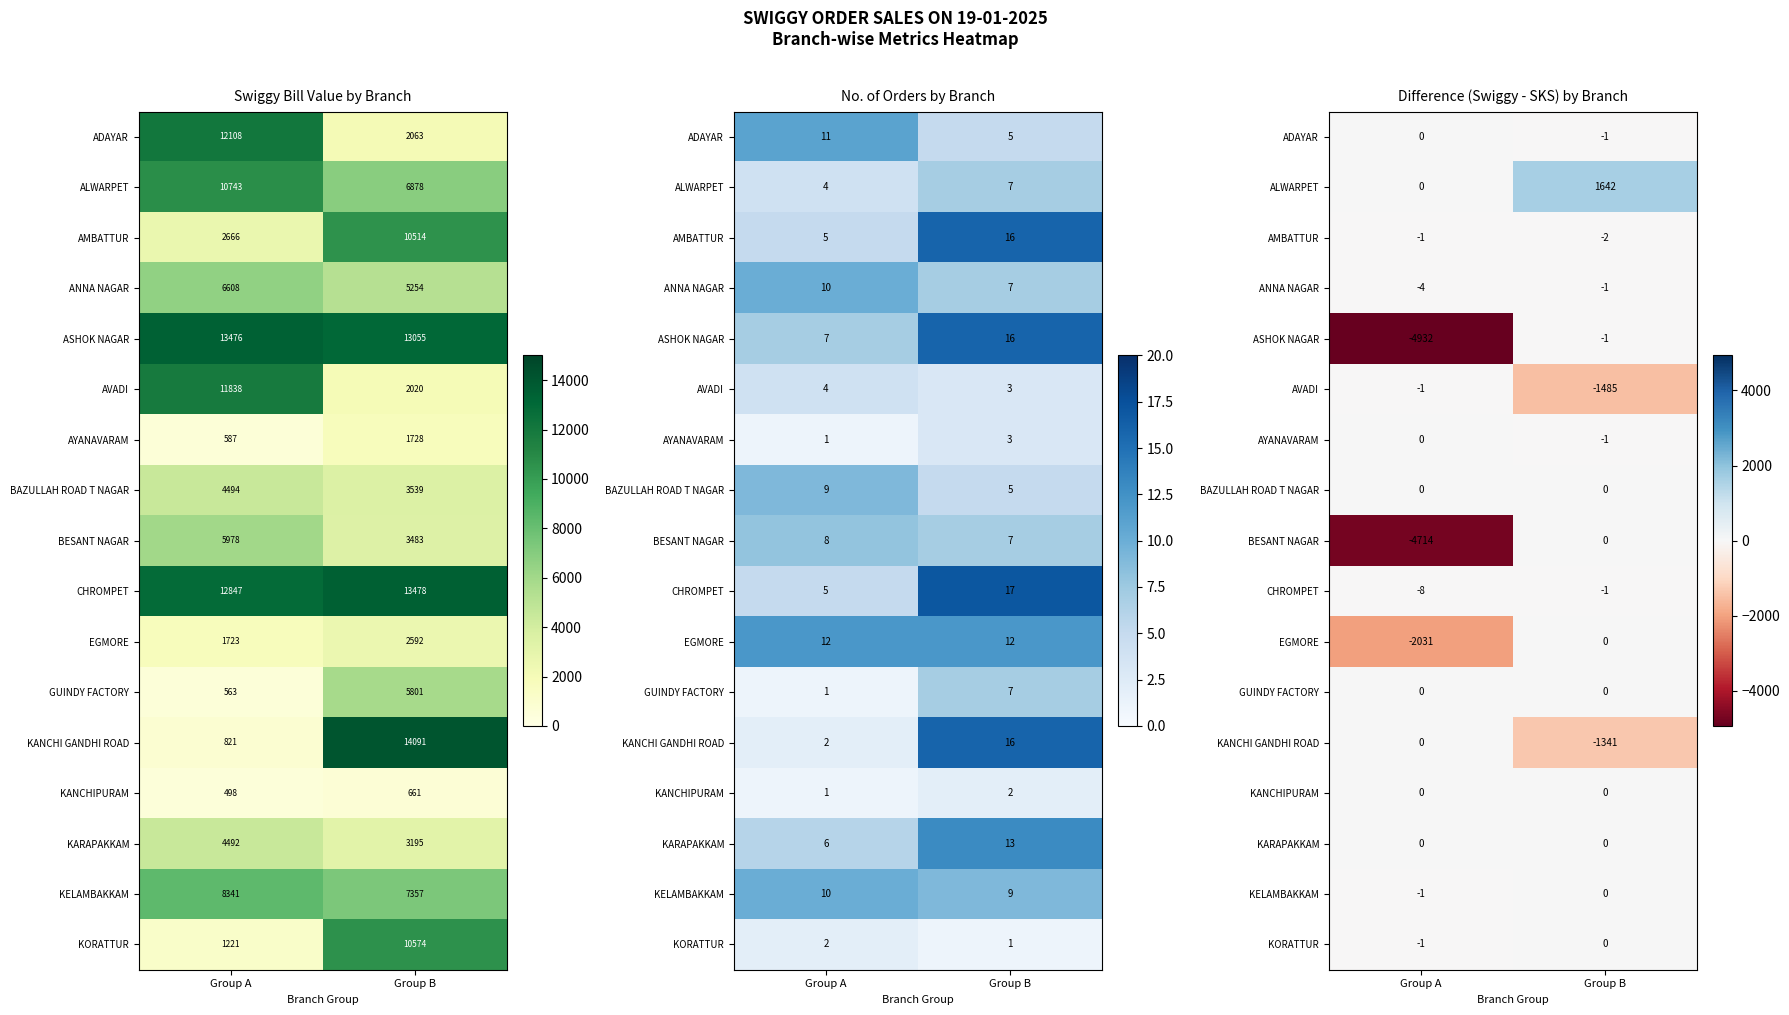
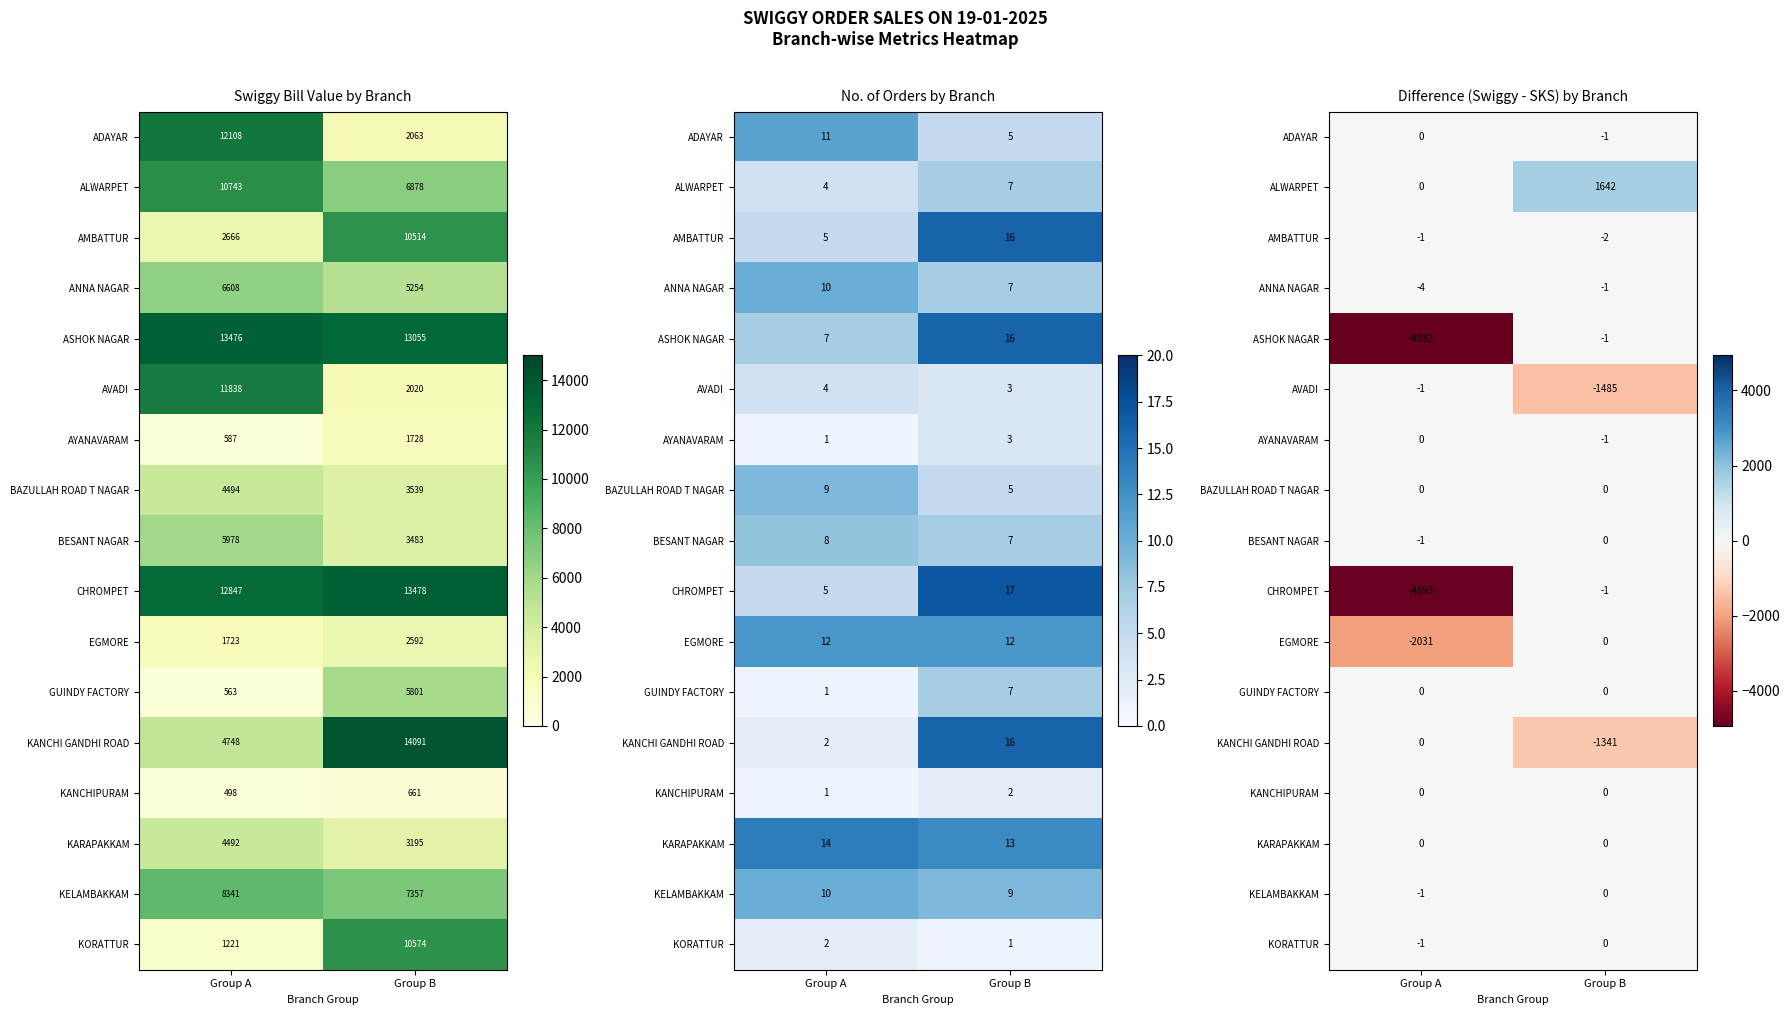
Swiggy Bill Value by Branch, KANCHI GANDHI ROAD, Group A: 821 -> 4748
No. of Orders by Branch, KARAPAKKAM, Group A: 6 -> 14
Difference (Swiggy - SKS) by Branch, BESANT NAGAR, Group A: -4714 -> -1
Difference (Swiggy - SKS) by Branch, CHROMPET, Group A: -8 -> -4893
